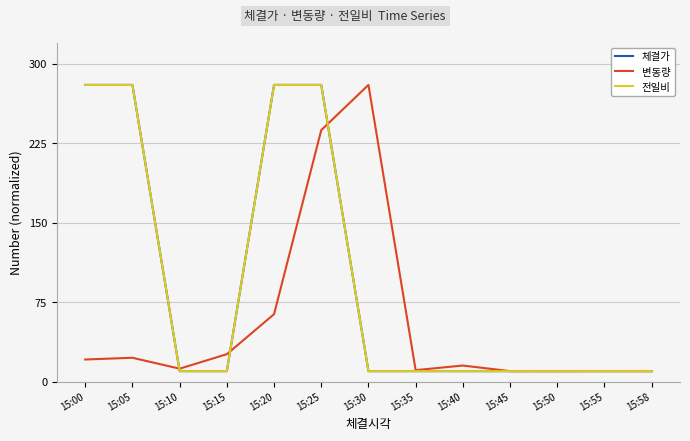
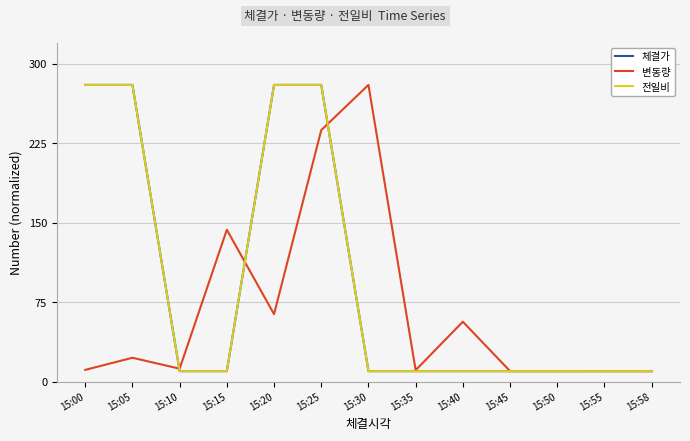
변동량, 15:00: 21 -> 11
변동량, 15:15: 26 -> 143
변동량, 15:40: 15 -> 57
